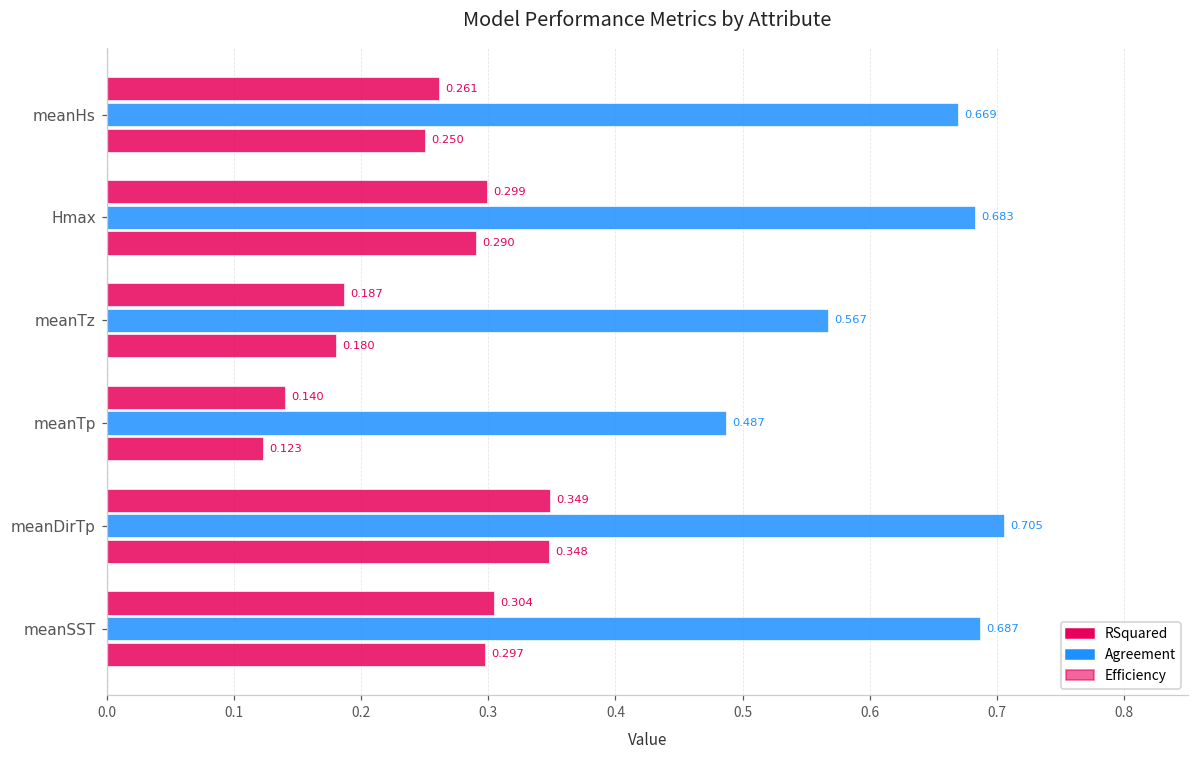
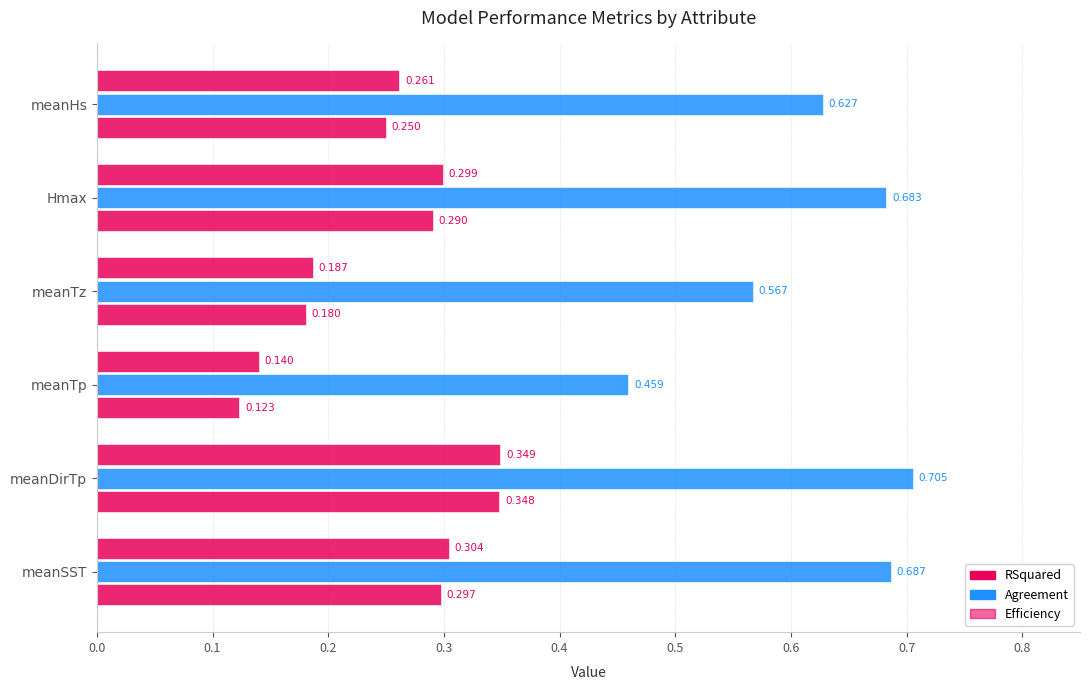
Agreement, meanHs: 0.669 -> 0.627
Agreement, meanTp: 0.487 -> 0.459
